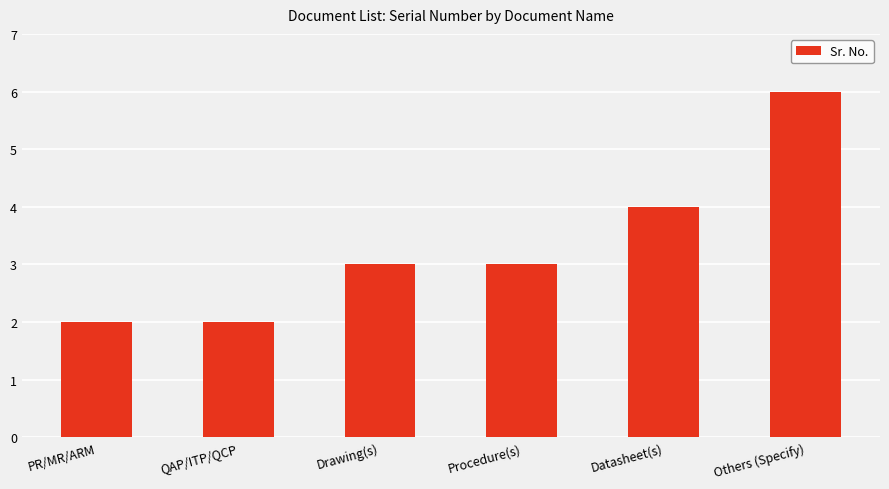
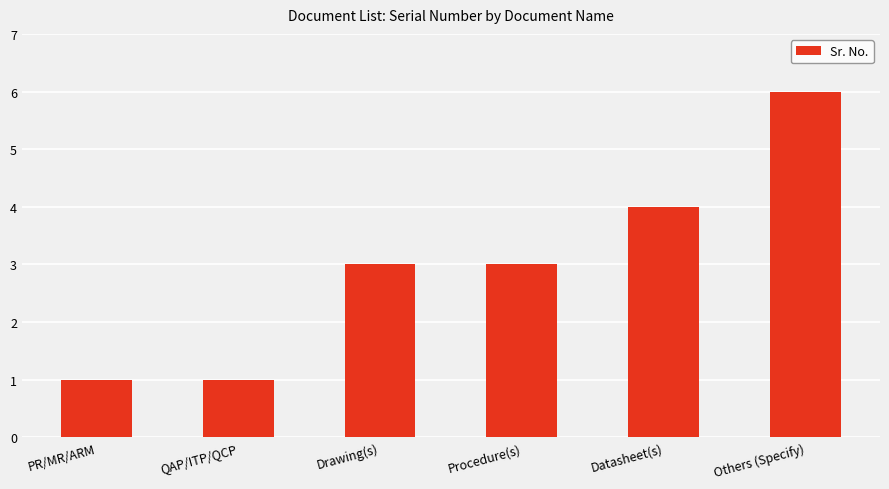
PR/MR/ARM: 2 -> 1
QAP/ITP/QCP: 2 -> 1
